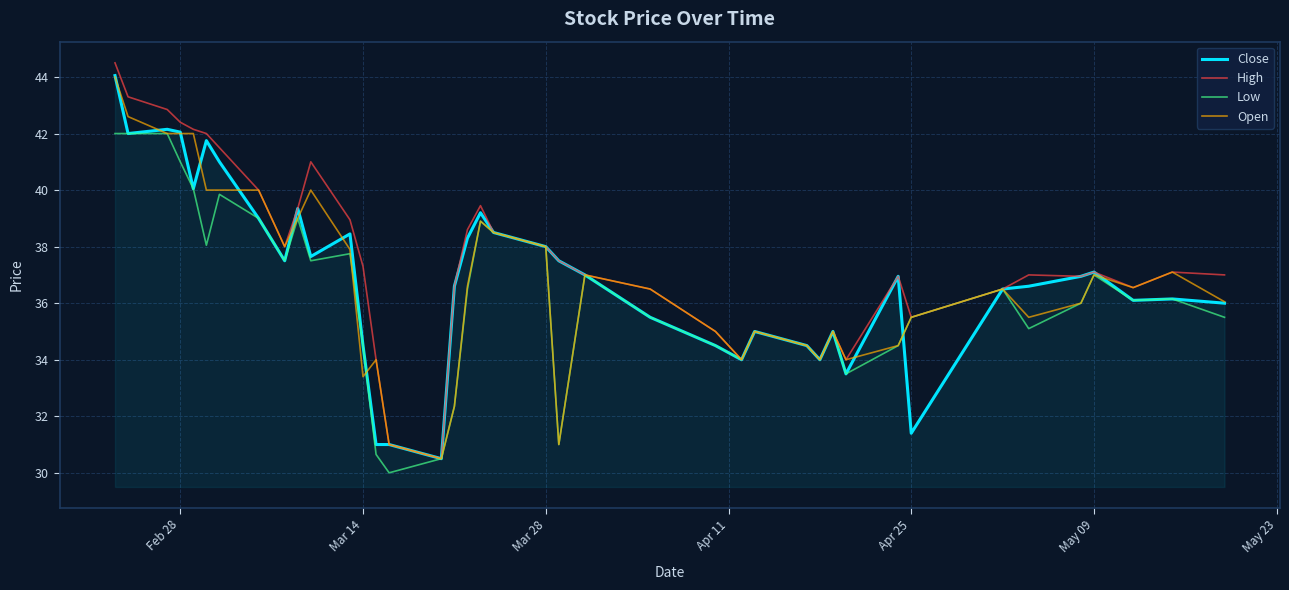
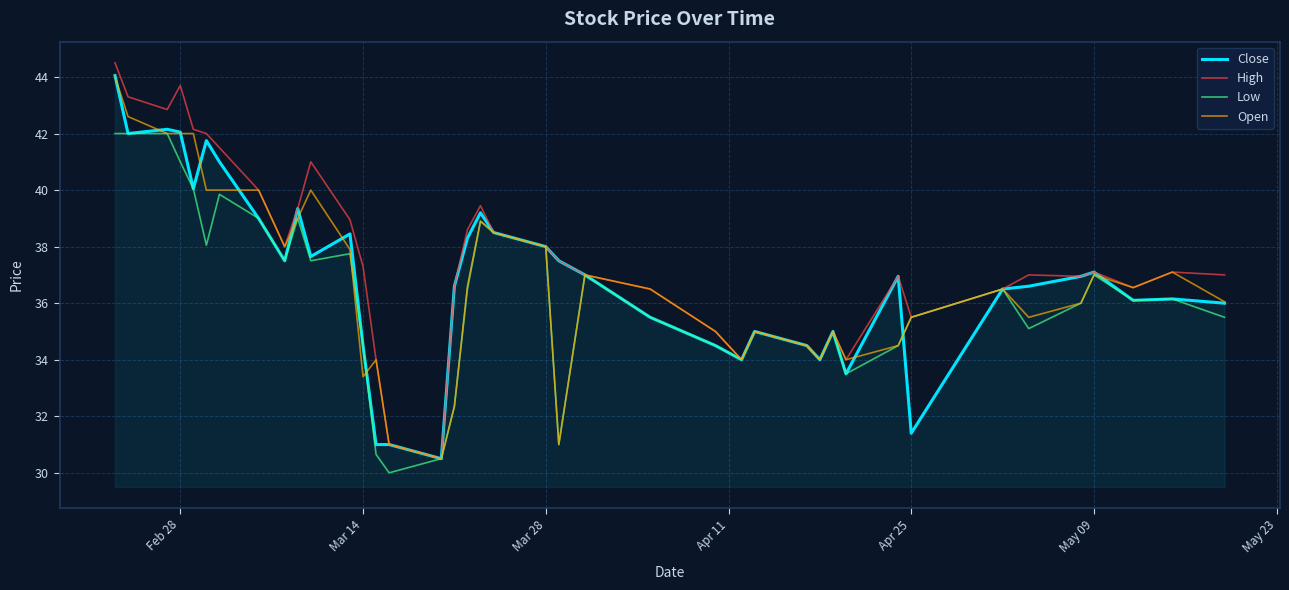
High, Feb 28: 42.4 -> 43.7
